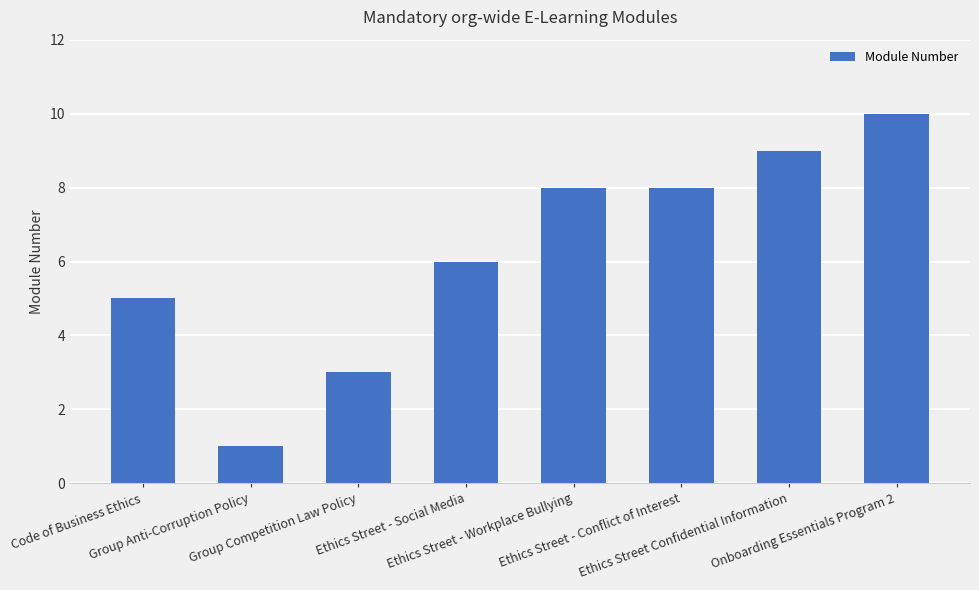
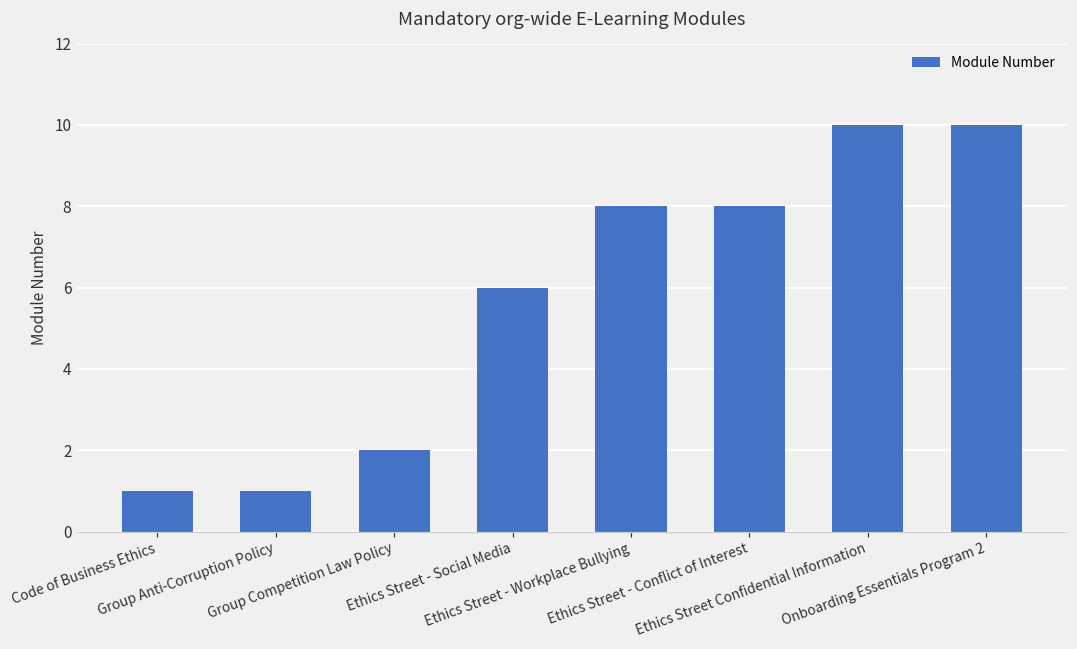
Code of Business Ethics: 5 -> 1
Group Competition Law Policy: 3 -> 2
Ethics Street Confidential Information: 9 -> 10
